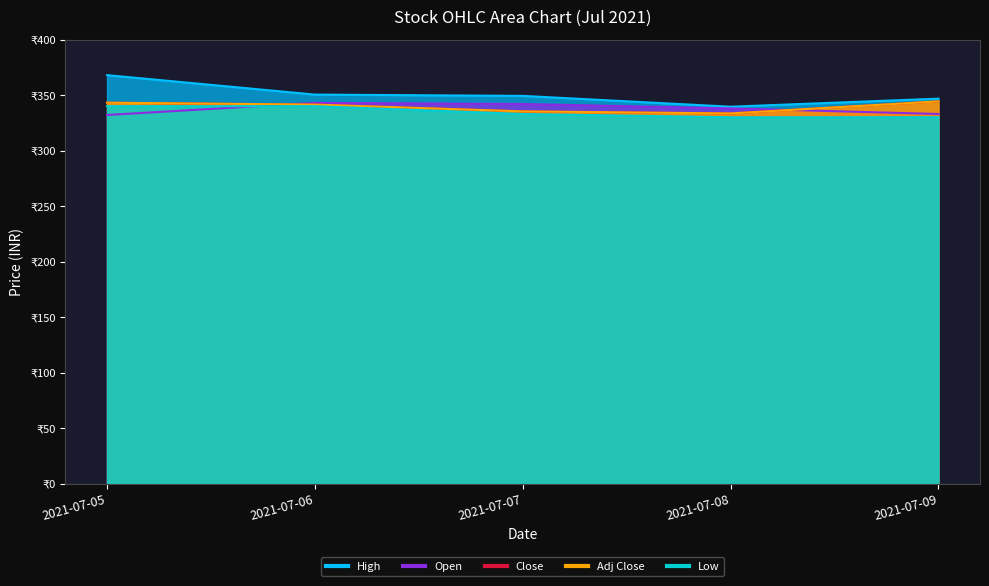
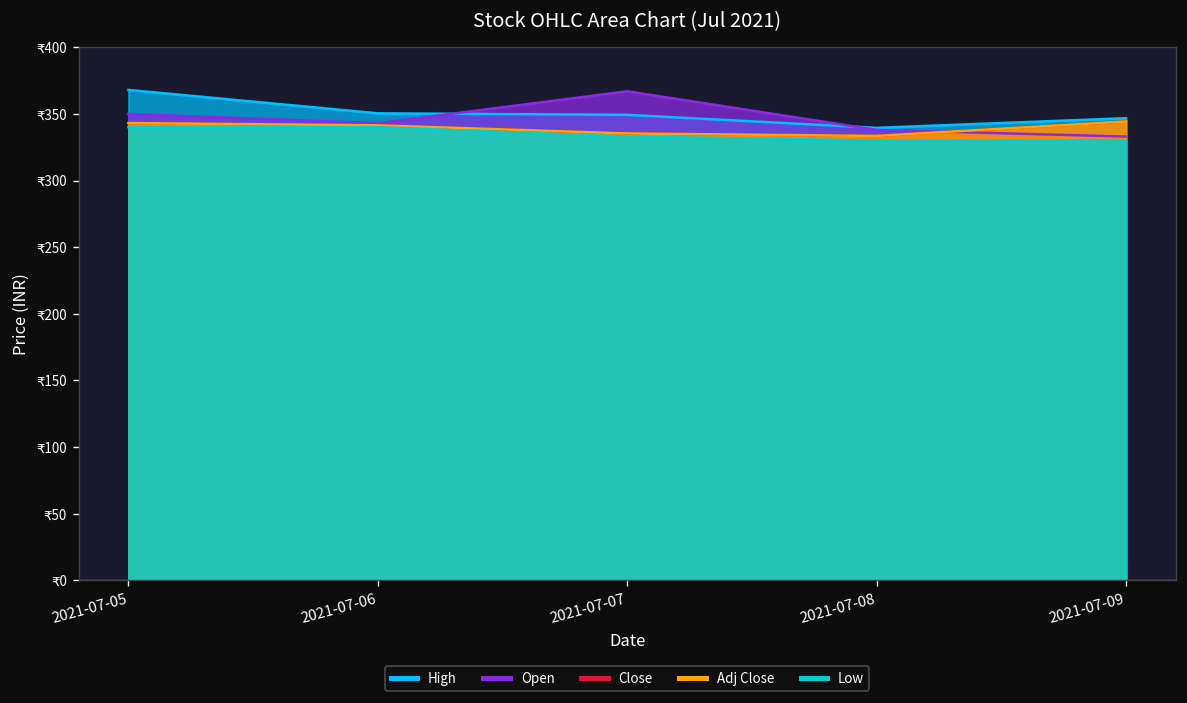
Open, 2021-07-05: ₹332 -> ₹350
Open, 2021-07-07: ₹342 -> ₹367
